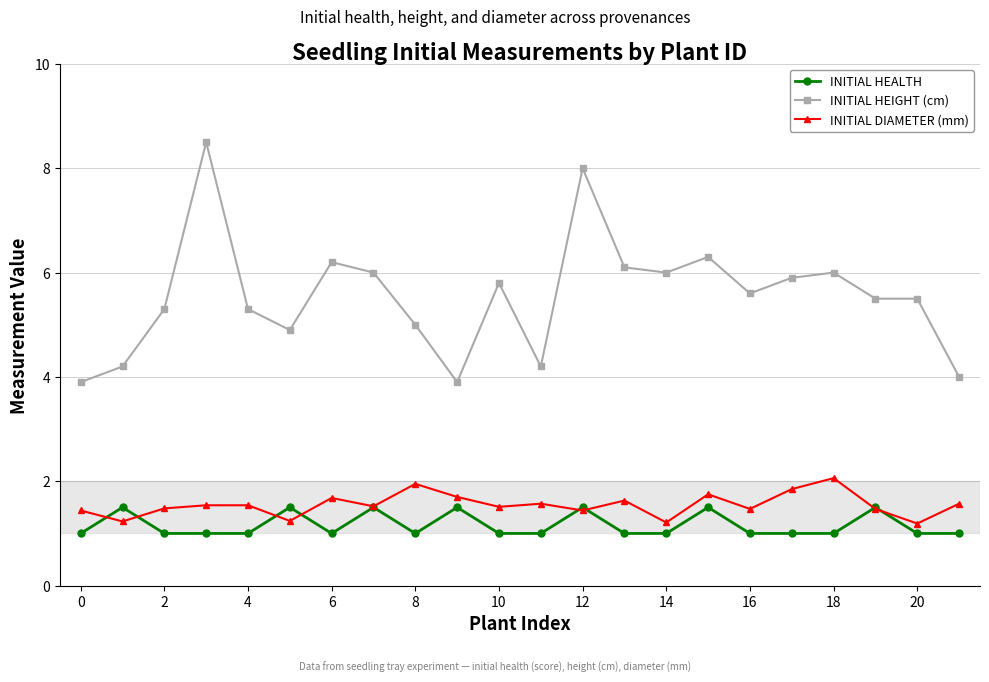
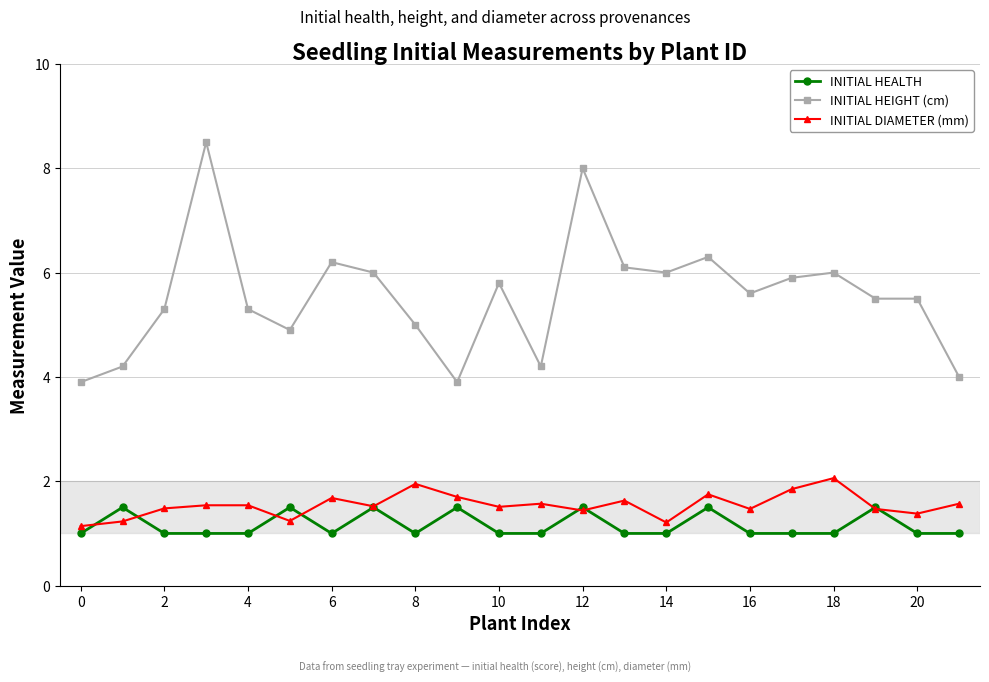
INITIAL DIAMETER (mm), 0: 1.4 -> 1.1
INITIAL DIAMETER (mm), 20: 1.2 -> 1.4
